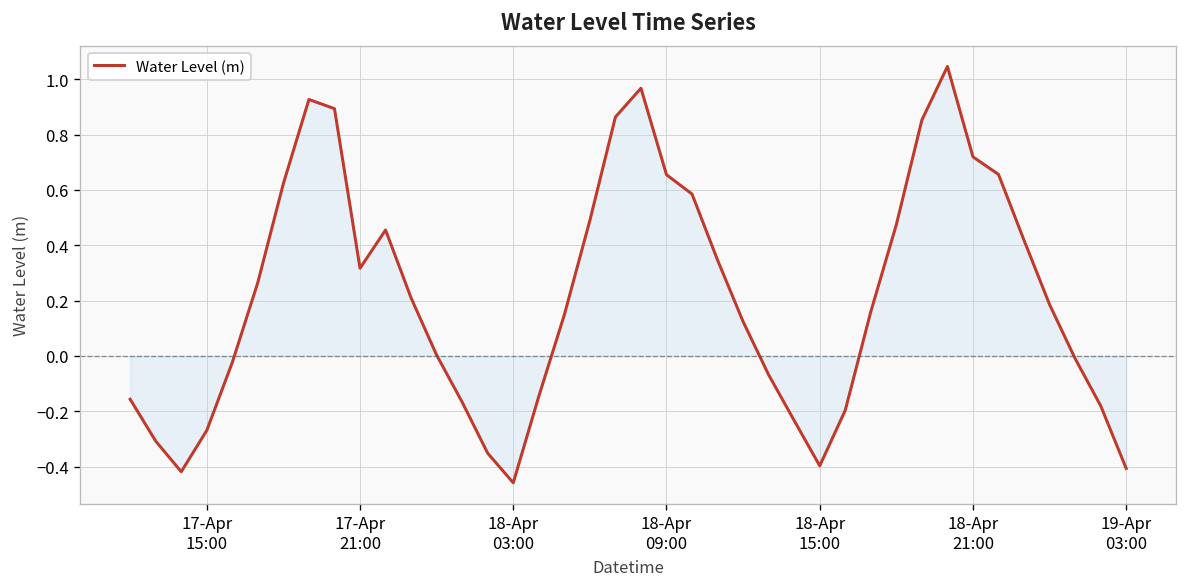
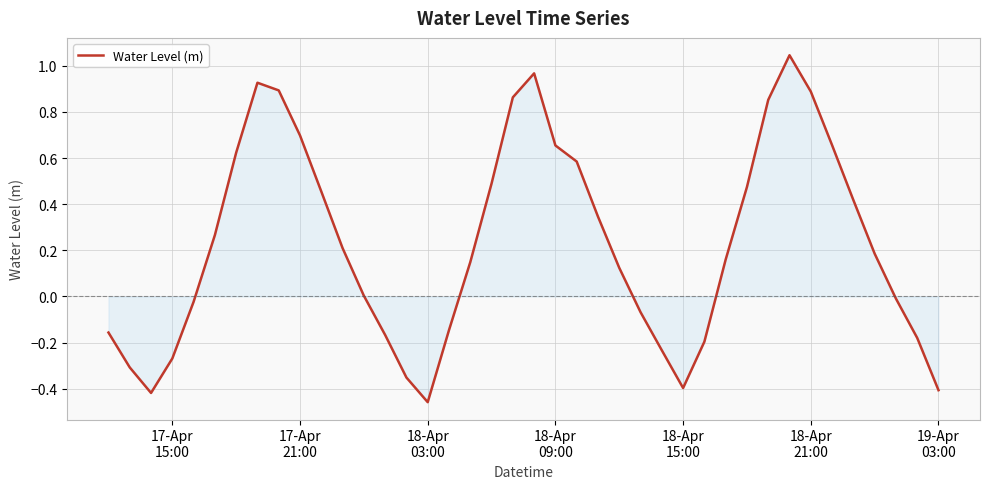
Water Level (m), 17-Apr 21:00: 0.32 -> 0.70
Water Level (m), 18-Apr 21:00: 0.72 -> 0.89
